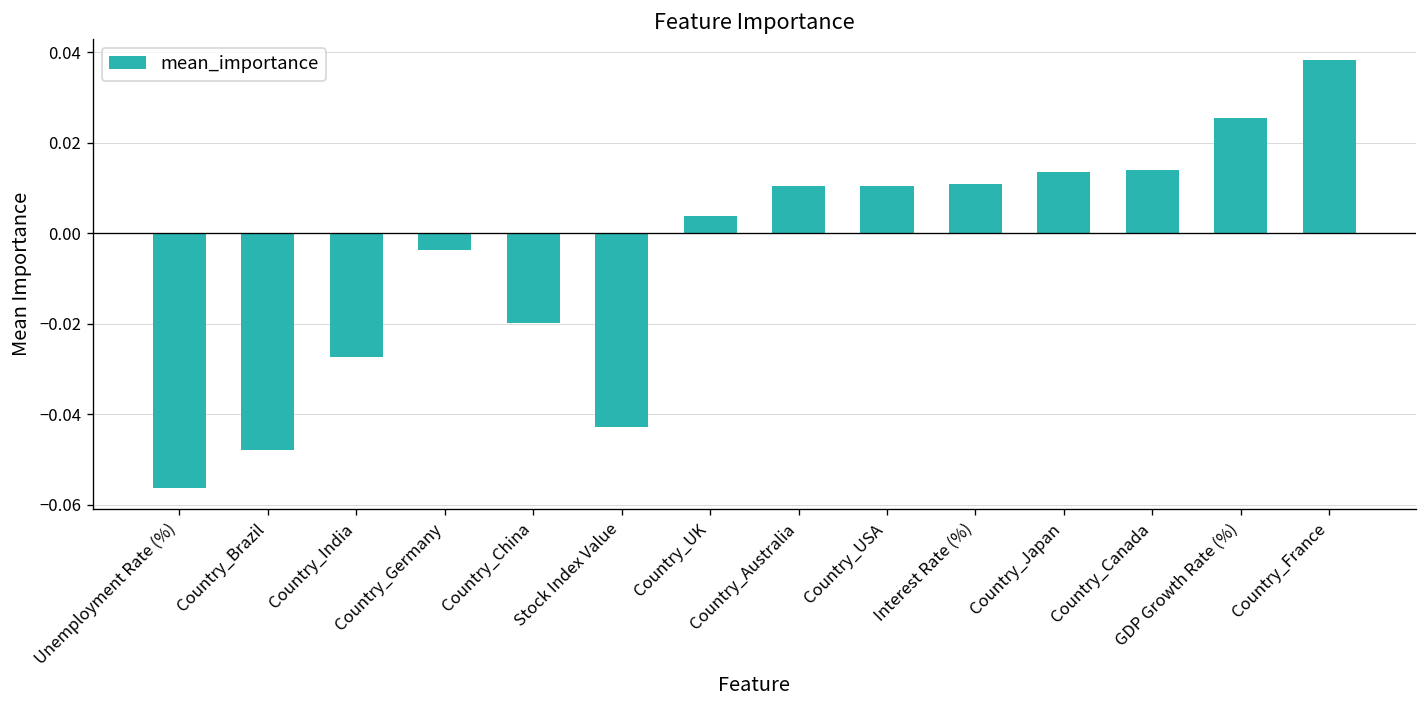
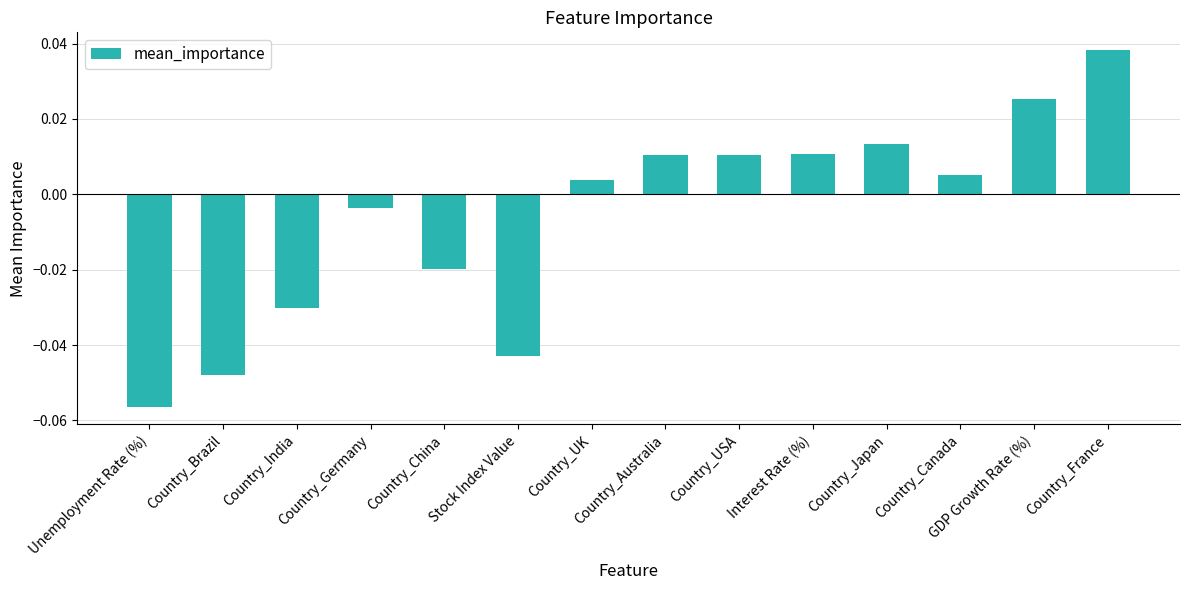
Country_India: -0.027 -> -0.030
Country_Canada: 0.014 -> 0.005
